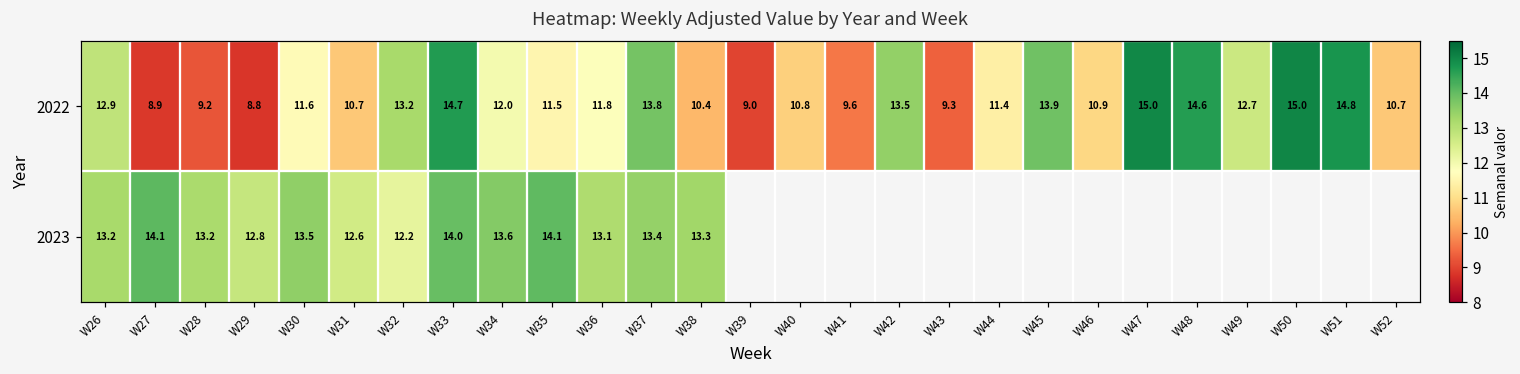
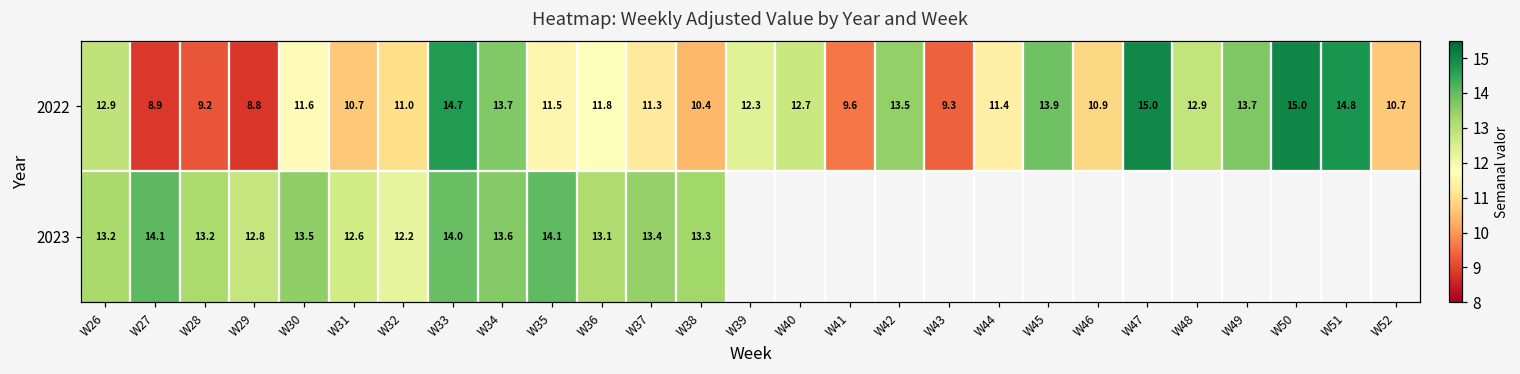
2022, W32: 13.2 -> 11.0
2022, W34: 12.0 -> 13.7
2022, W37: 13.8 -> 11.3
2022, W39: 9.0 -> 12.3
2022, W40: 10.8 -> 12.7
2022, W48: 14.6 -> 12.9
2022, W49: 12.7 -> 13.7
